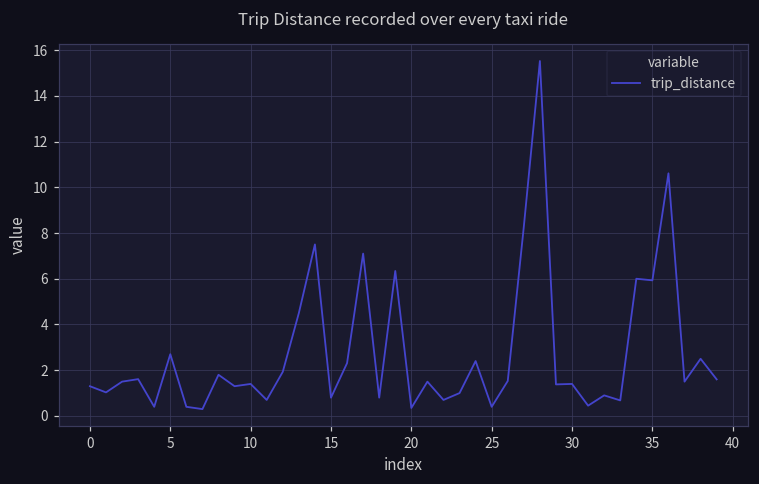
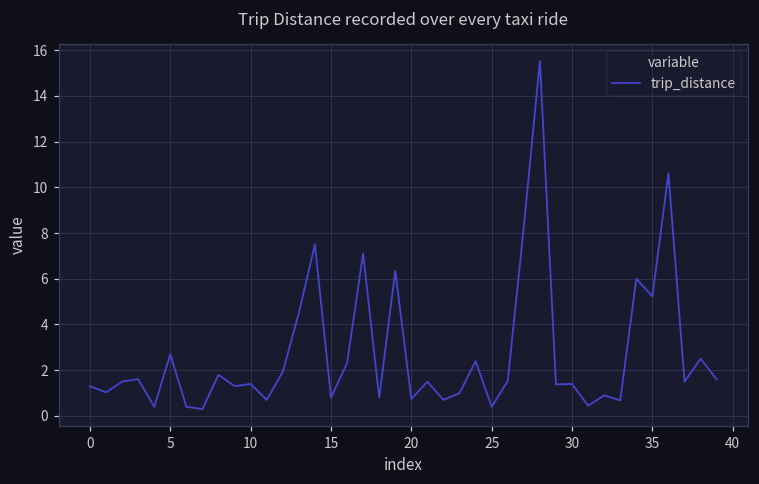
20: 0.4 -> 0.7
35: 5.9 -> 5.2
